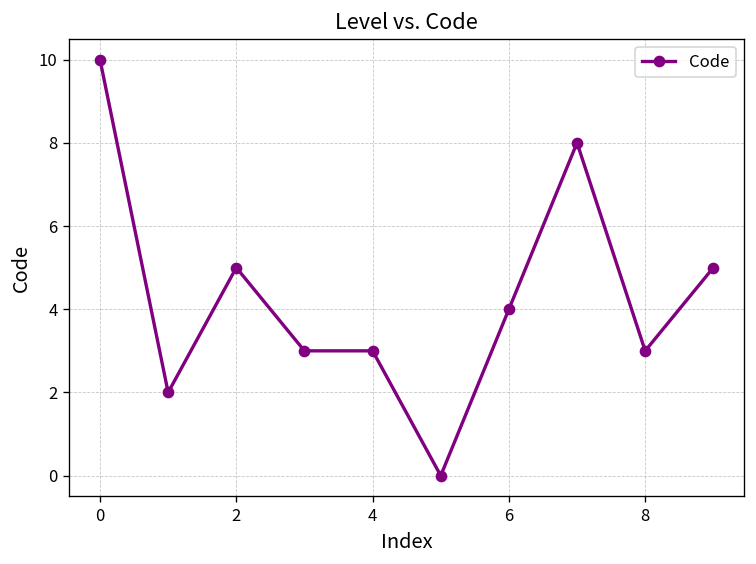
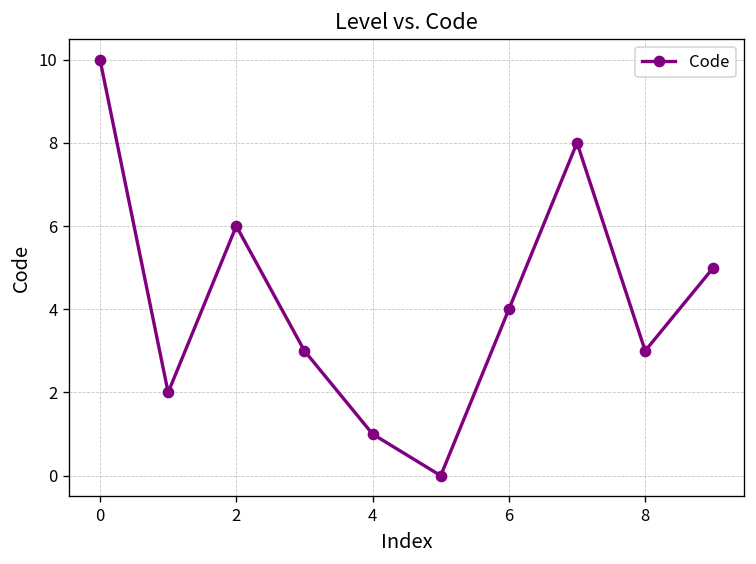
2: 5 -> 6
4: 3 -> 1
